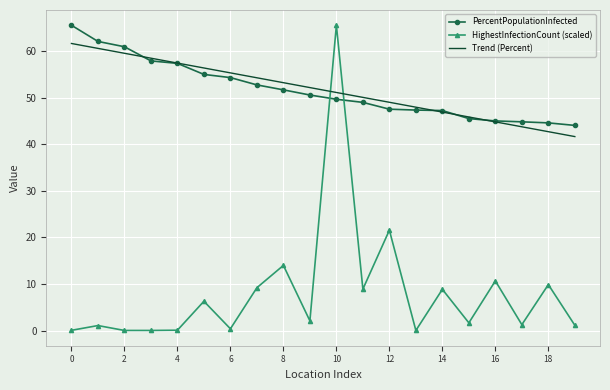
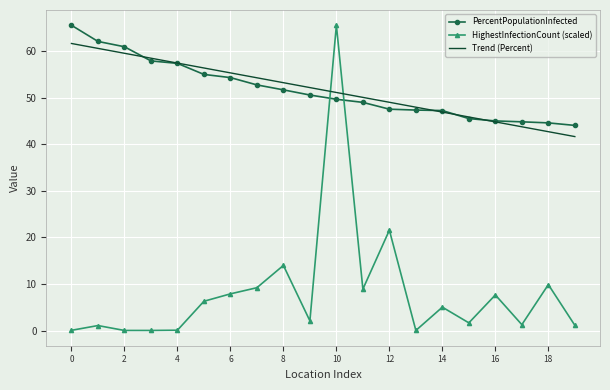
HighestInfectionCount (scaled), 6: 0 -> 8
HighestInfectionCount (scaled), 14: 9 -> 5
HighestInfectionCount (scaled), 16: 11 -> 8
